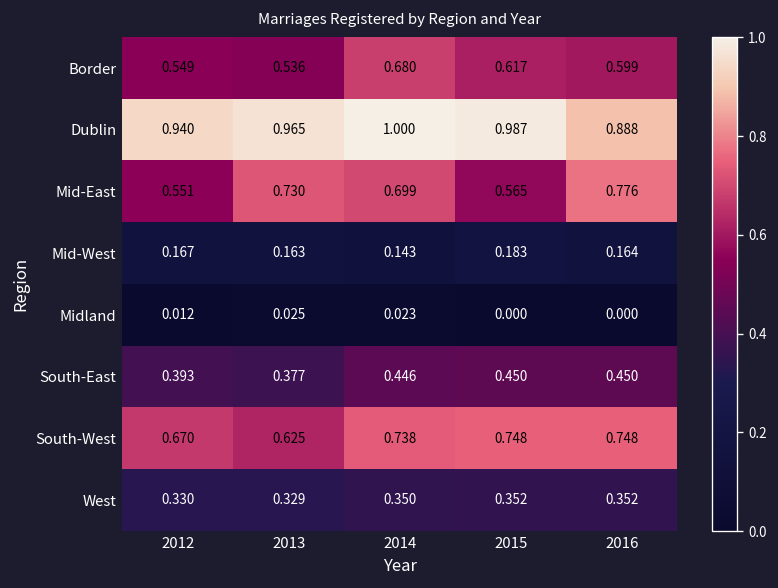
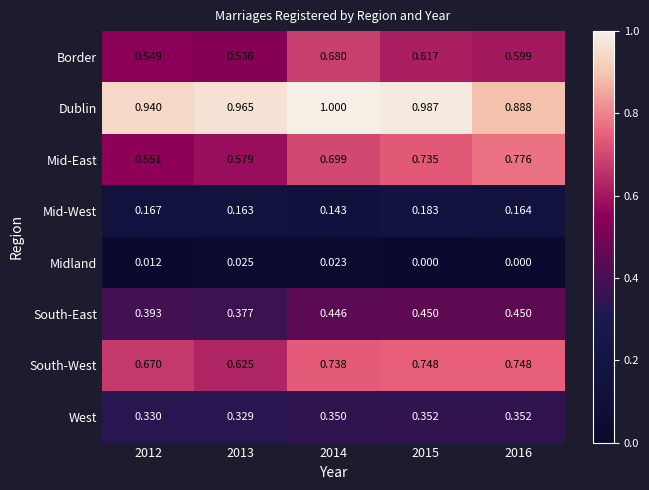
Mid-East, 2013: 0.730 -> 0.579
Mid-East, 2015: 0.565 -> 0.735
